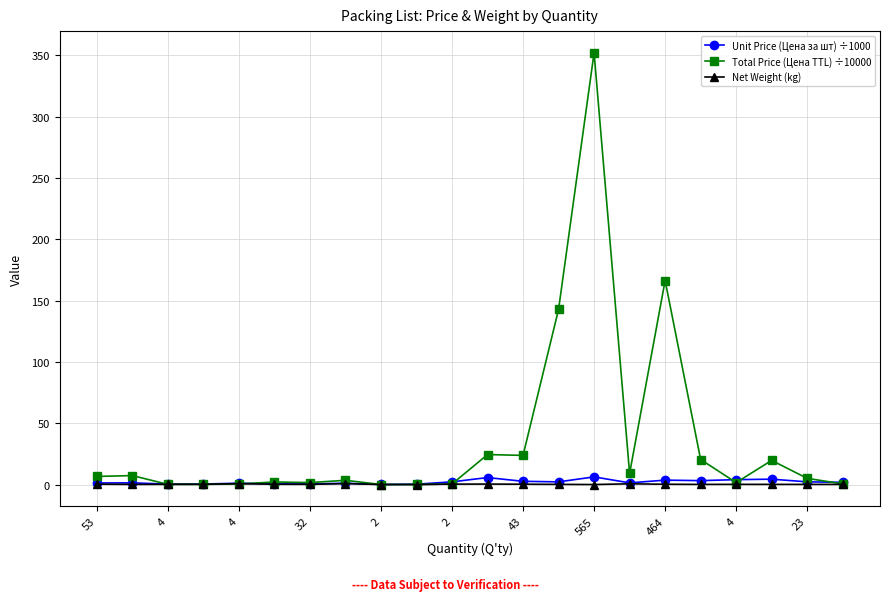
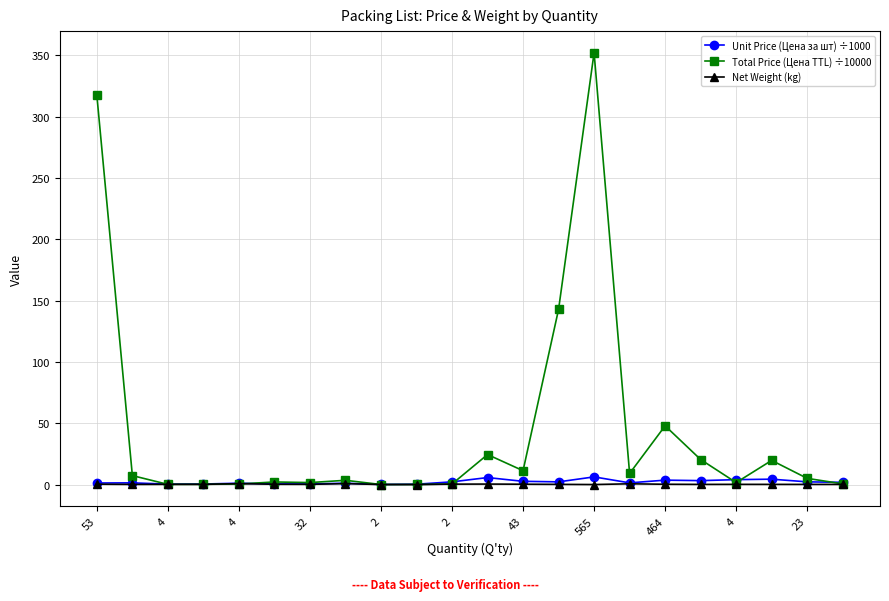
Total Price (Цена TTL) ÷10000, 53: 7 -> 317
Total Price (Цена TTL) ÷10000, 43: 24 -> 11
Total Price (Цена TTL) ÷10000, 464: 166 -> 48
